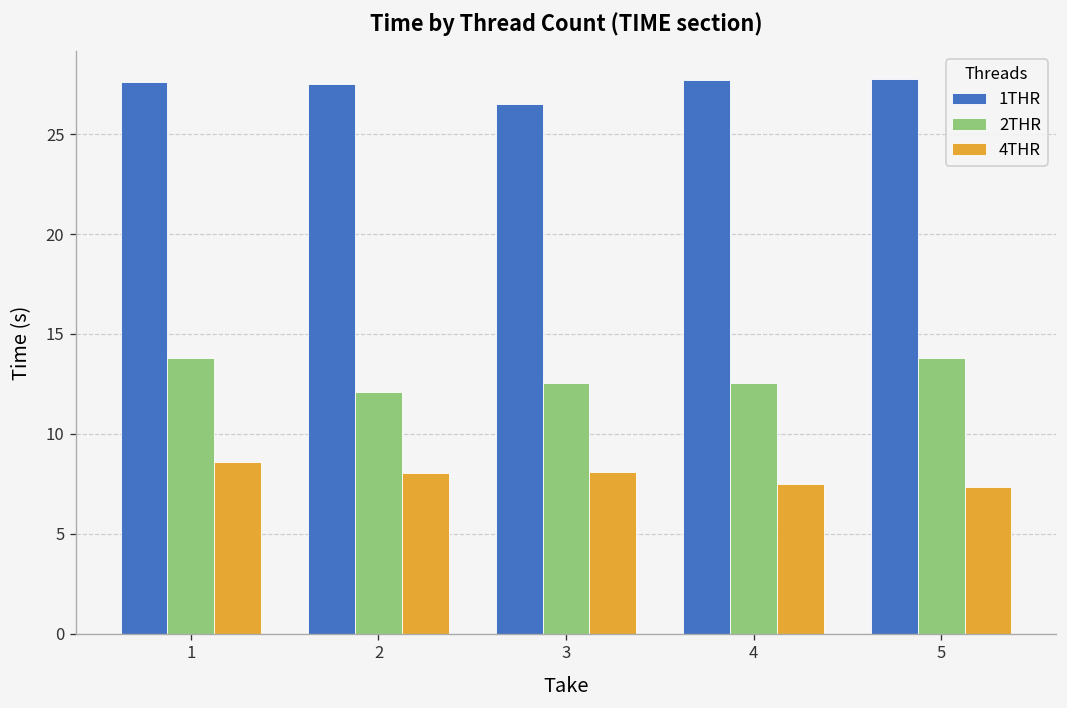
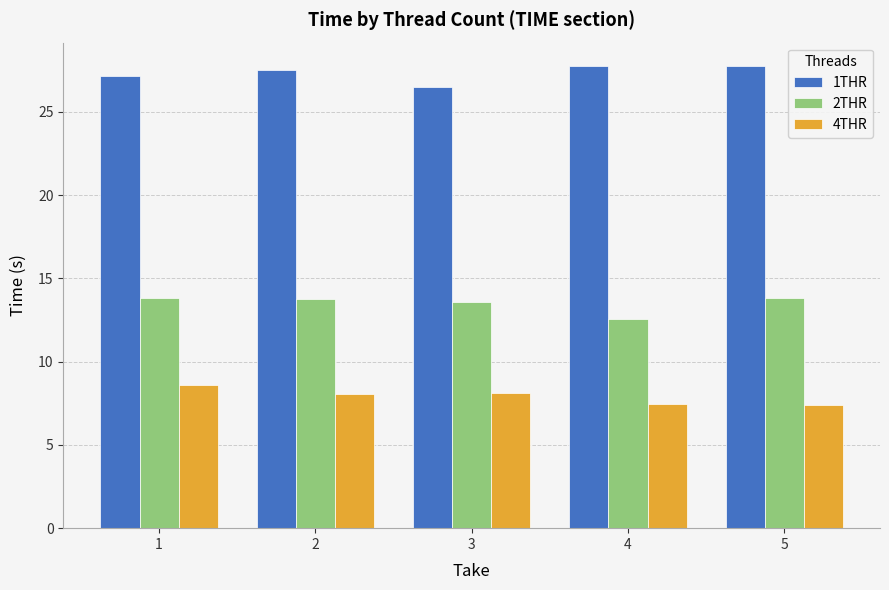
1THR, 1: 27.6 -> 27.1
2THR, 2: 12.1 -> 13.8
2THR, 3: 12.6 -> 13.6
